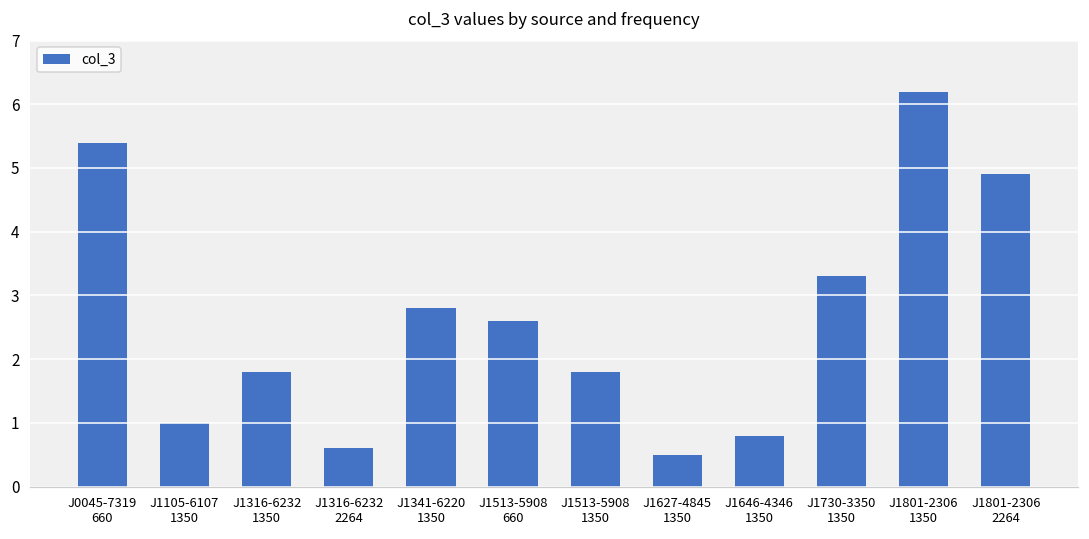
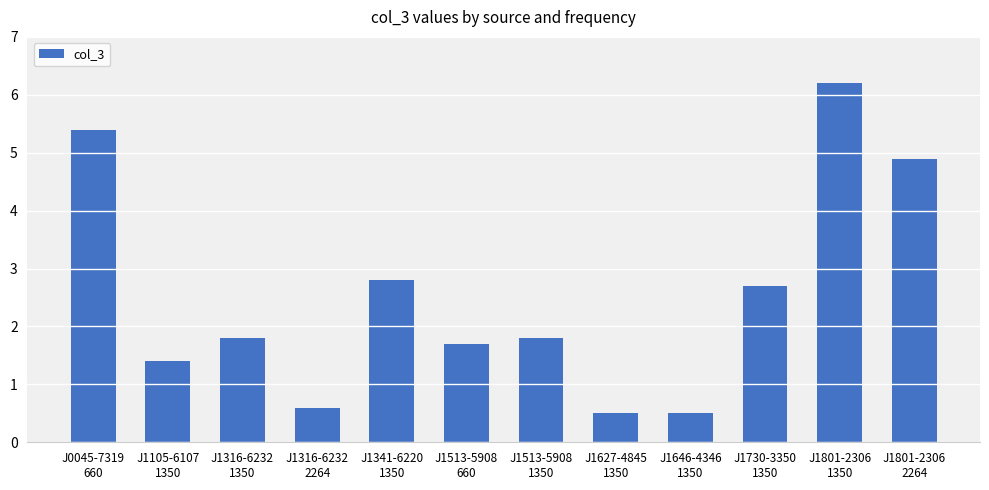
J1105-6107 1350: 1.0 -> 1.4
J1513-5908 660: 2.6 -> 1.7
J1646-4346 1350: 0.8 -> 0.5
J1730-3350 1350: 3.3 -> 2.7
